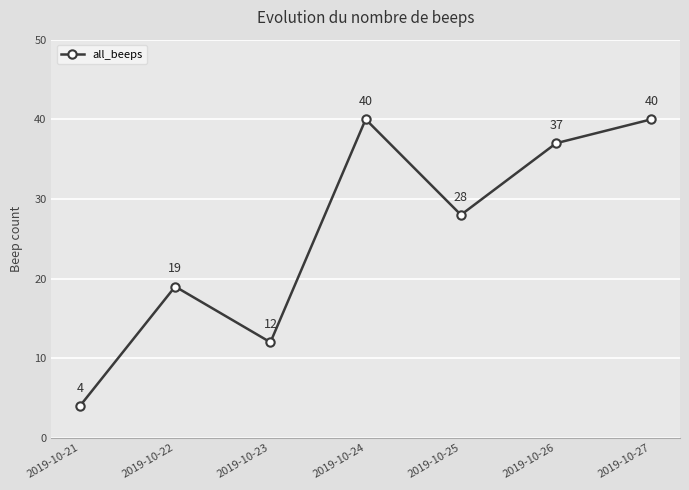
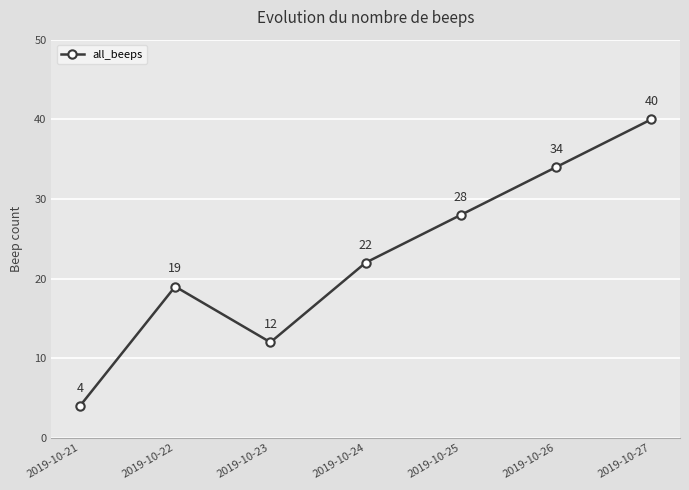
2019-10-24: 40 -> 22
2019-10-26: 37 -> 34
